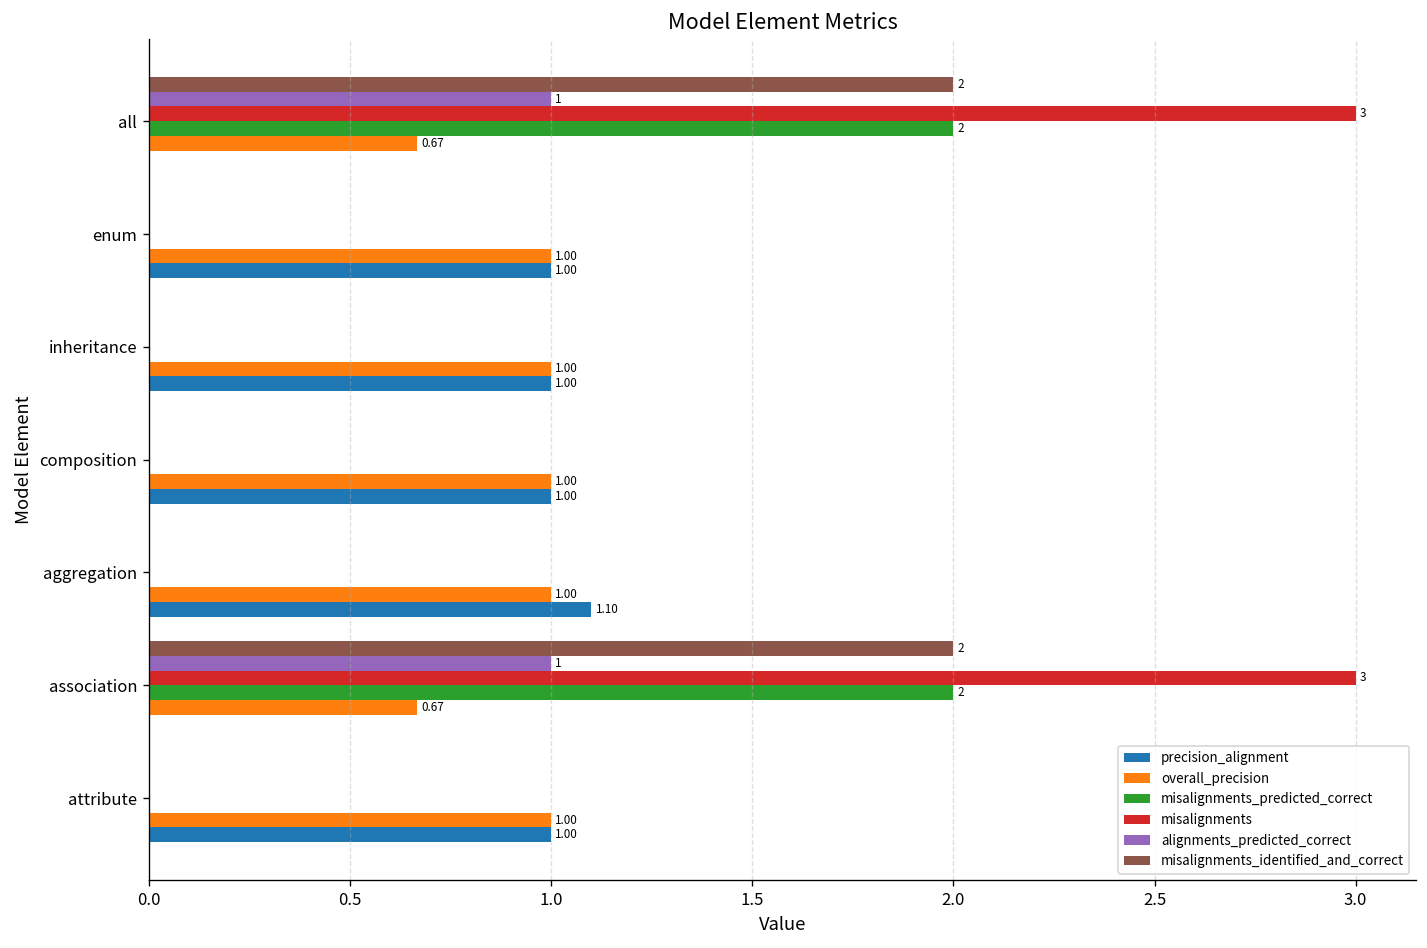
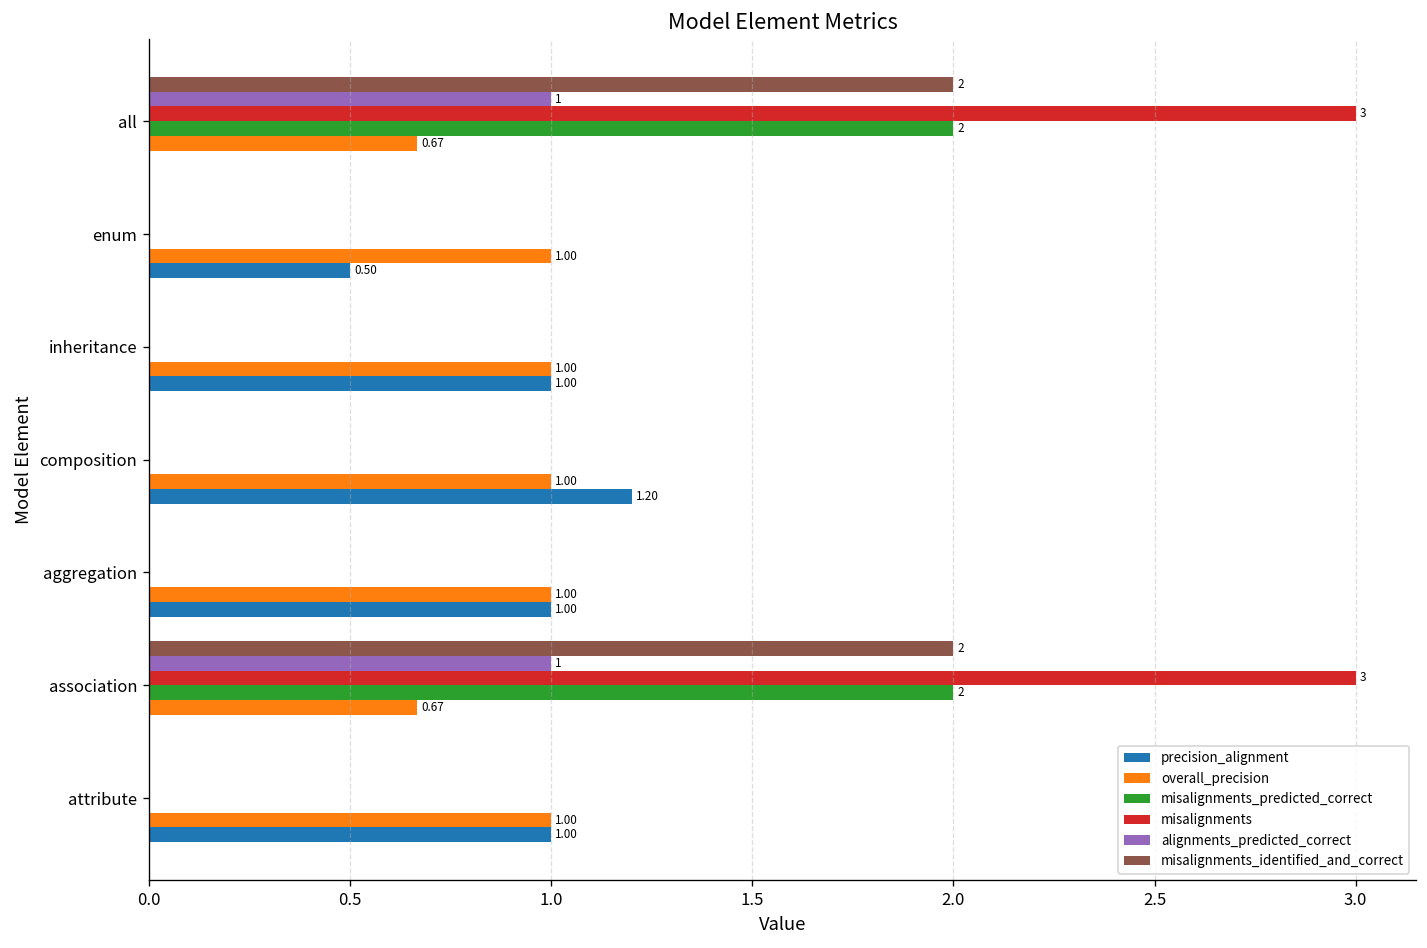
precision_alignment, enum: 1.00 -> 0.50
precision_alignment, composition: 1.00 -> 1.20
precision_alignment, aggregation: 1.10 -> 1.00
